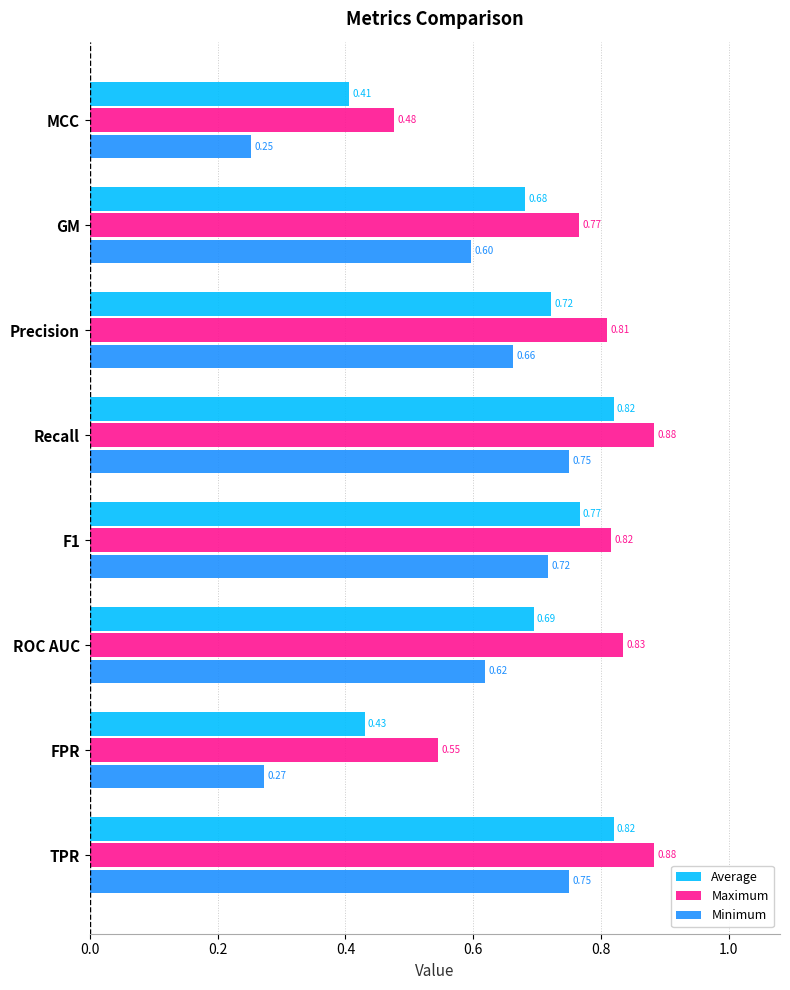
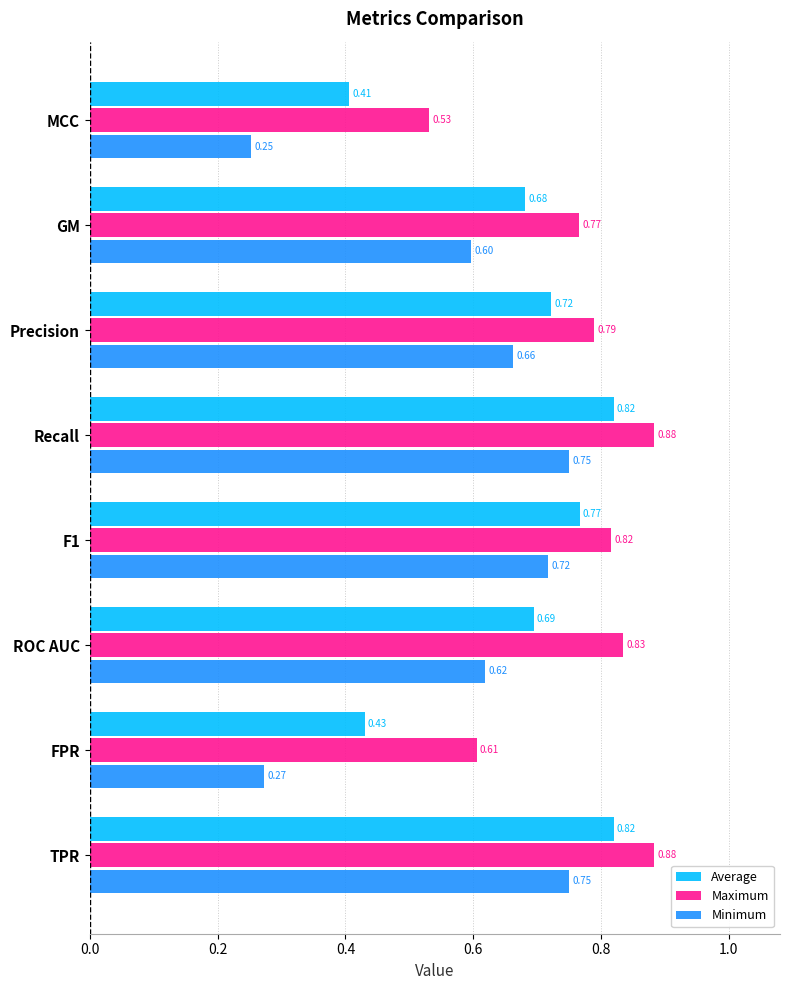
Maximum, MCC: 0.48 -> 0.53
Maximum, Precision: 0.81 -> 0.79
Maximum, FPR: 0.55 -> 0.61
